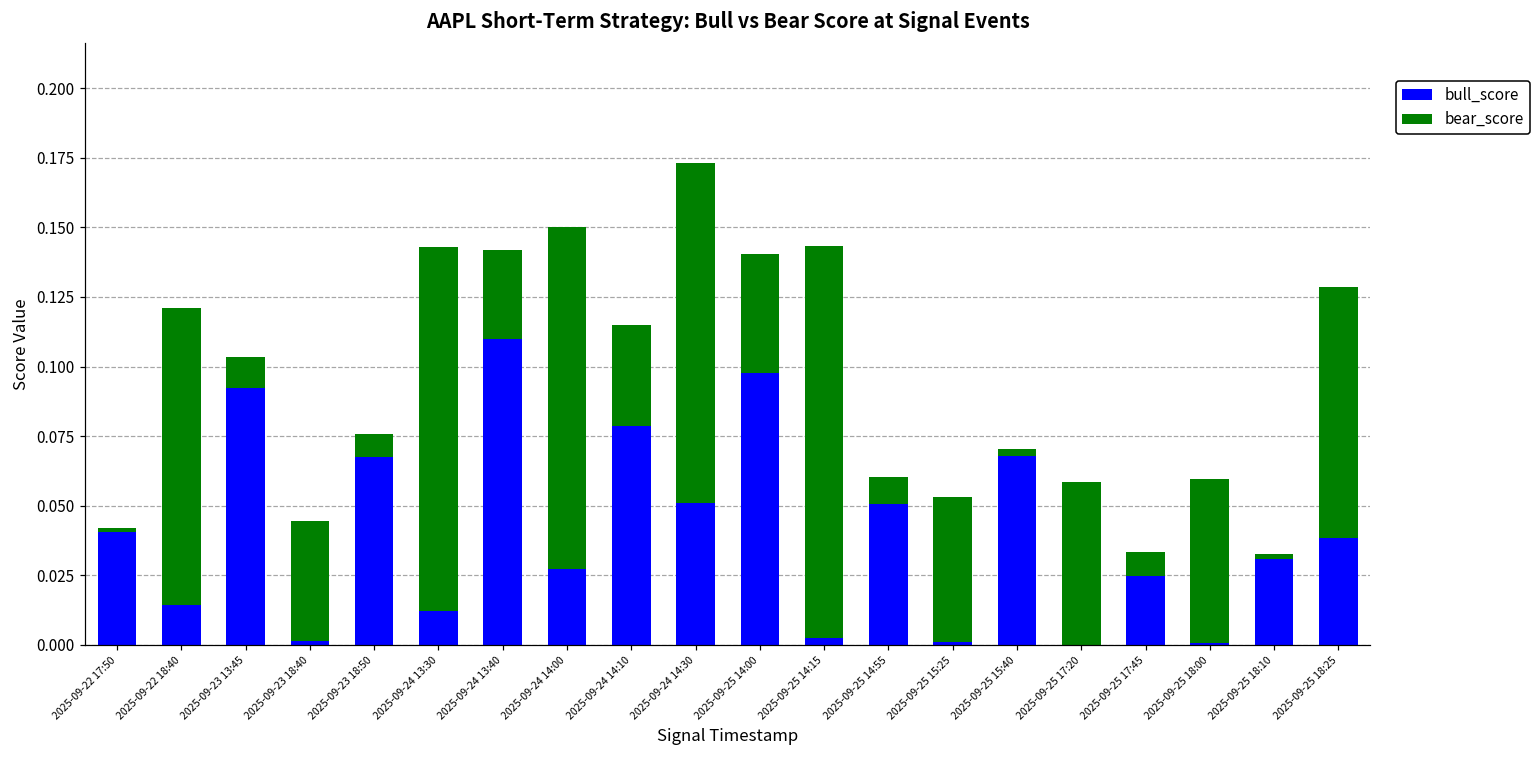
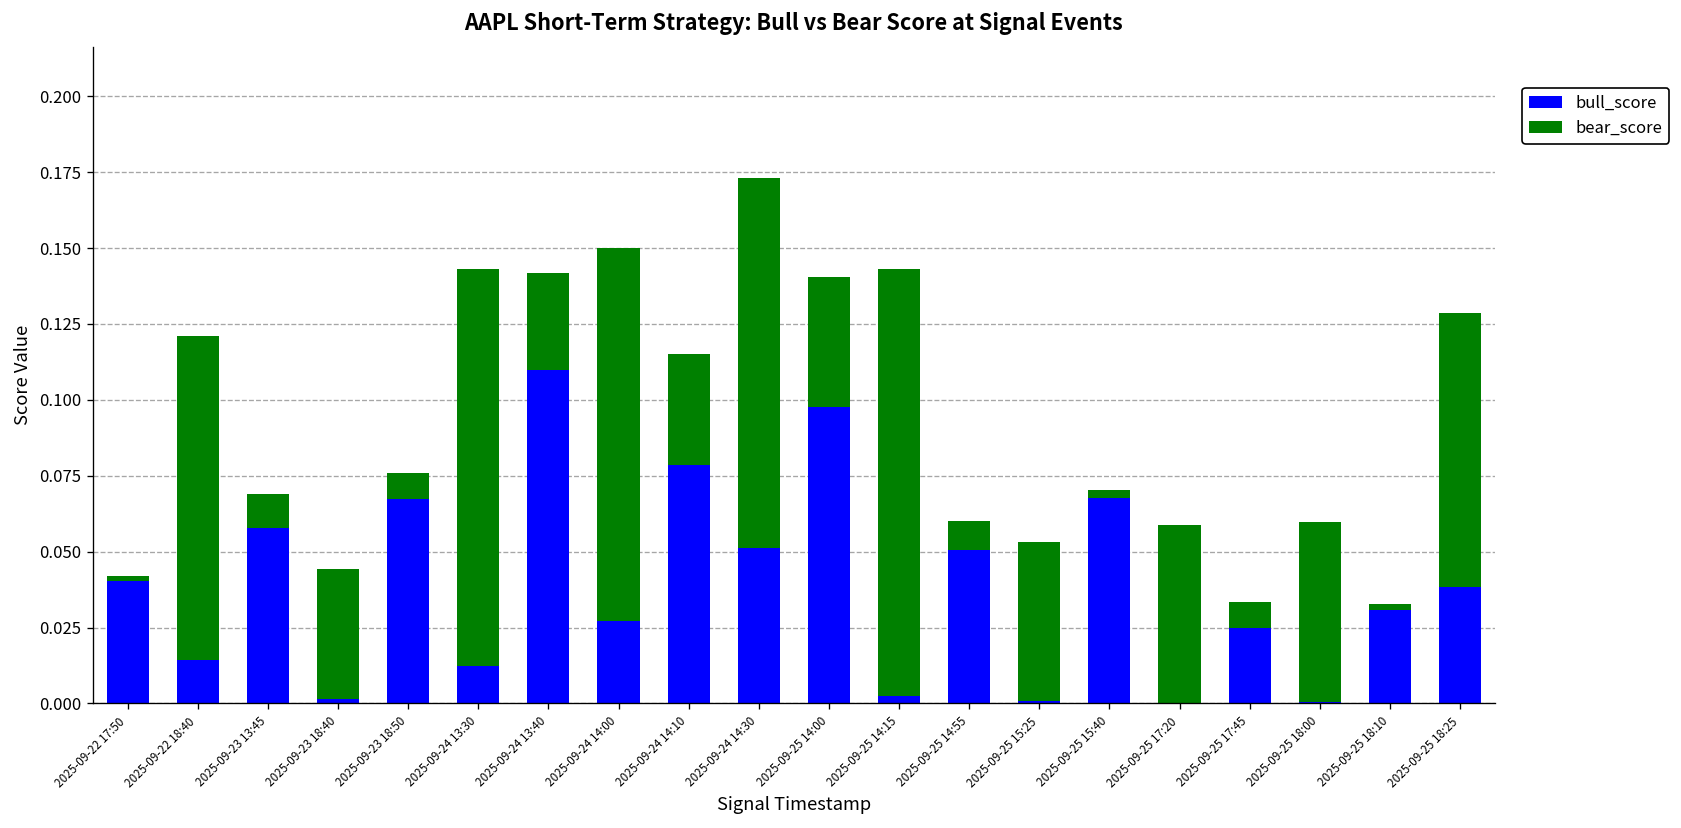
bull_score, 2025-09-23 13:45: 0.092 -> 0.058
